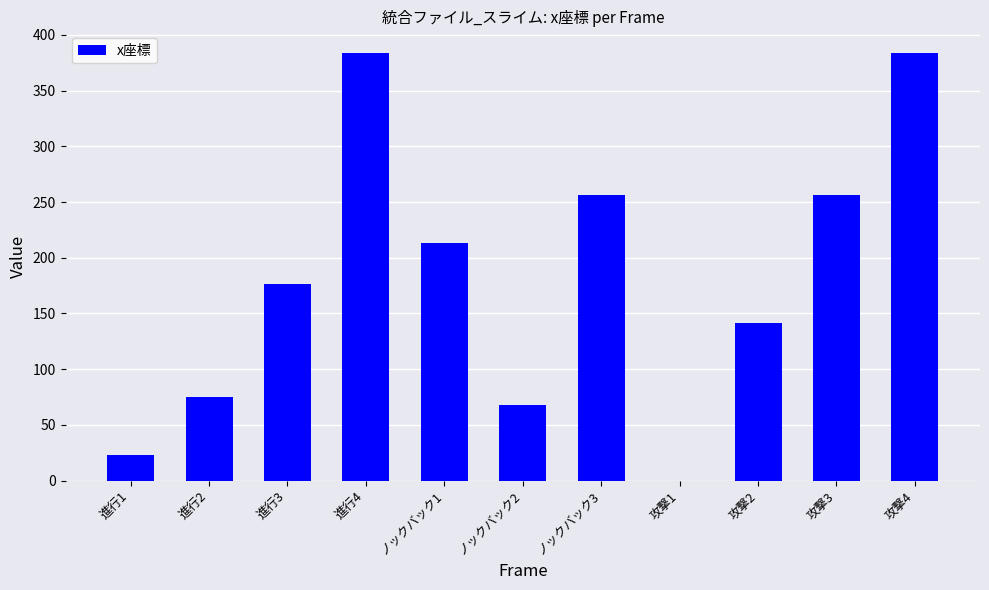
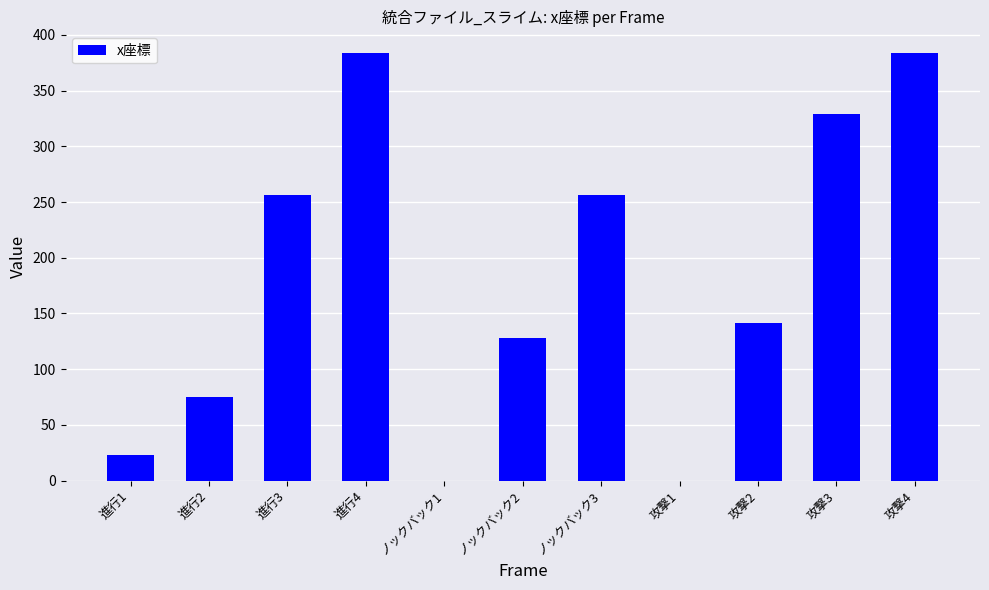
進行3: 176 -> 256
ノックバック1: 213 -> 0
ノックバック2: 68 -> 128
攻撃3: 256 -> 329
